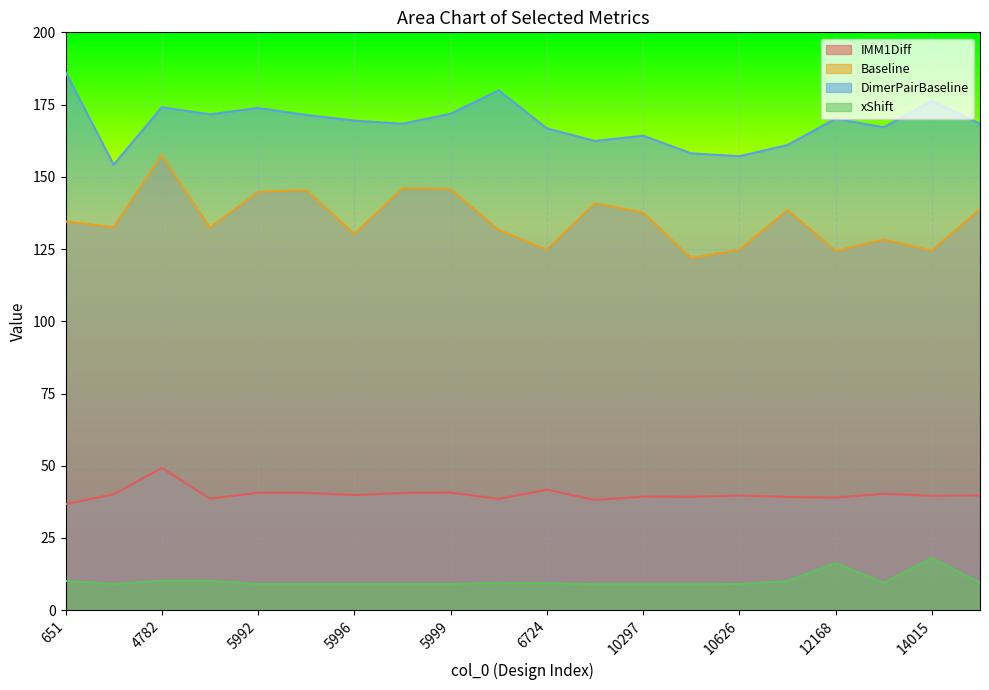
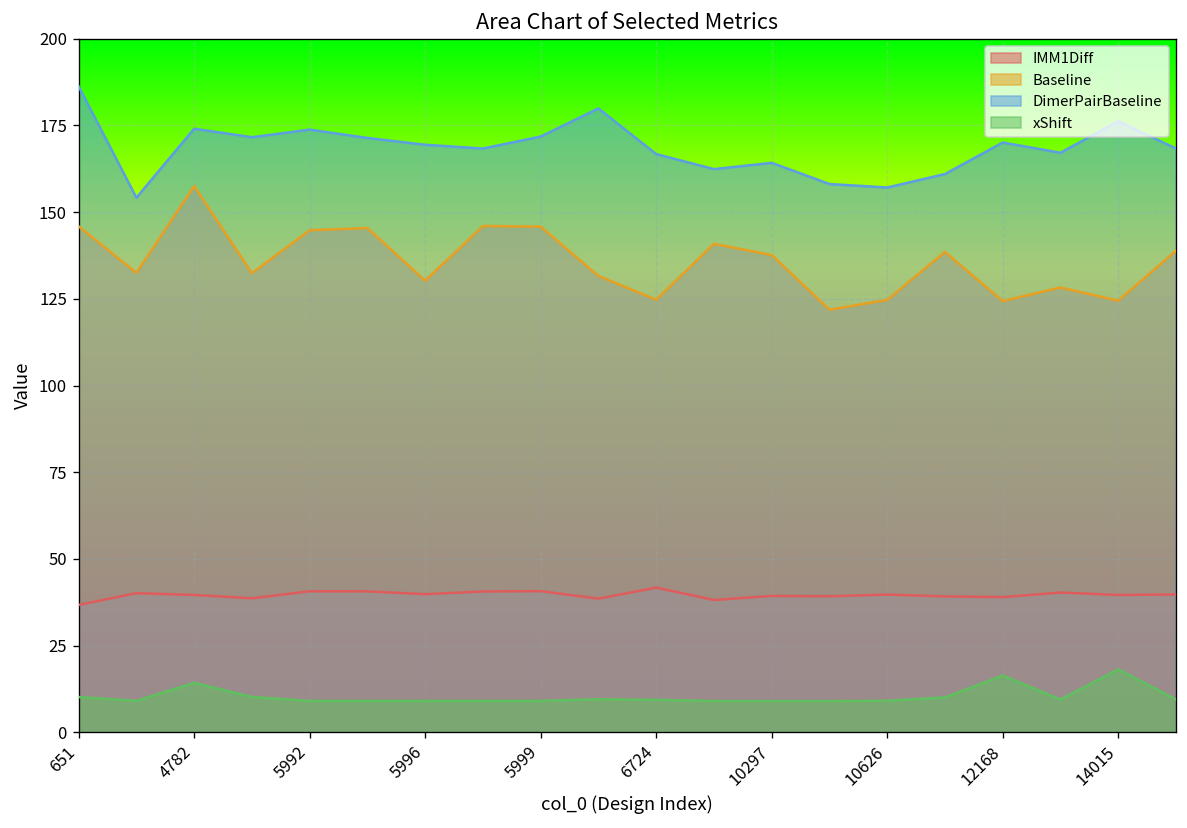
Baseline, 651: 135 -> 146
IMM1Diff, 4782: 49 -> 40
xShift, 4782: 10 -> 14
